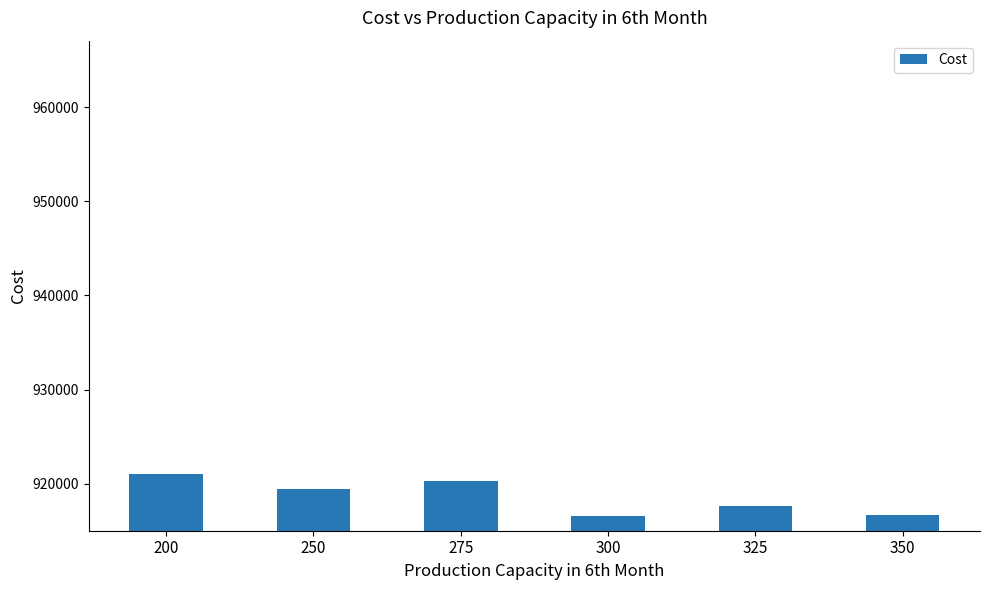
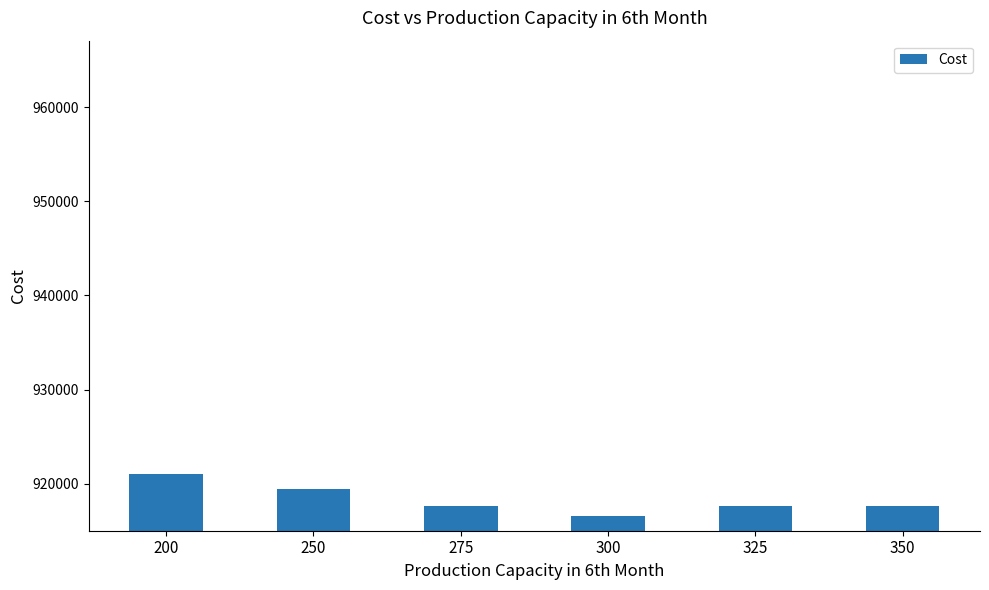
275: 920000 -> 918000
350: 917000 -> 918000
